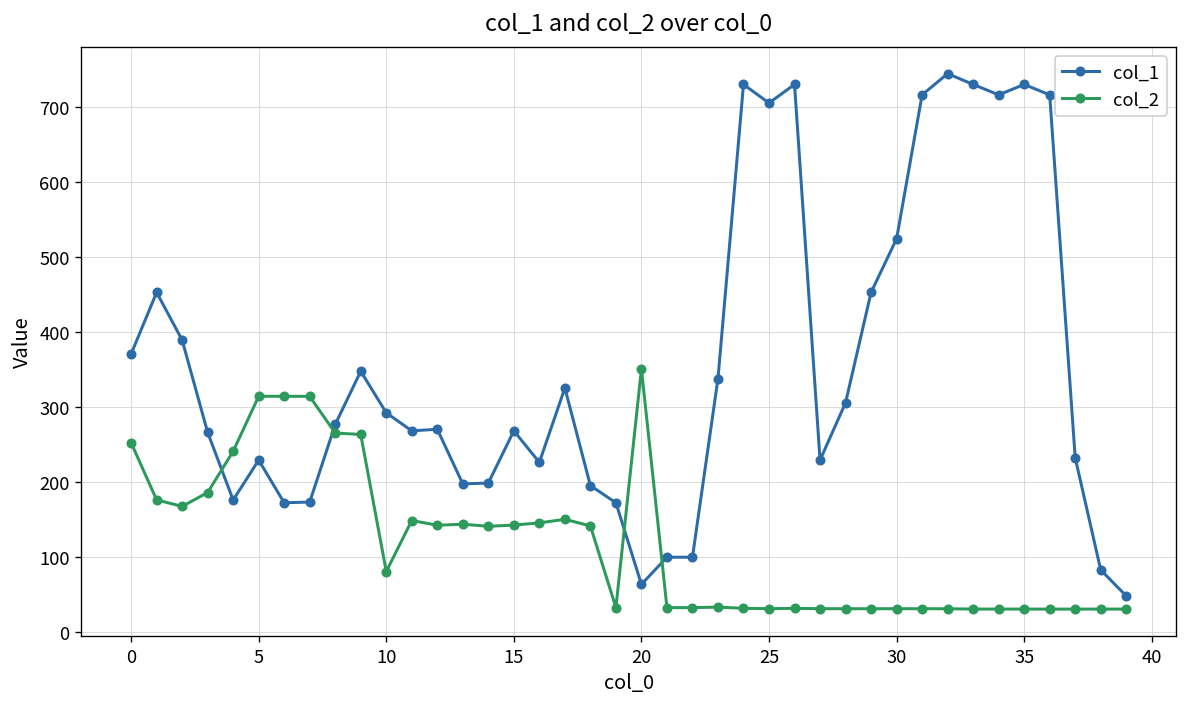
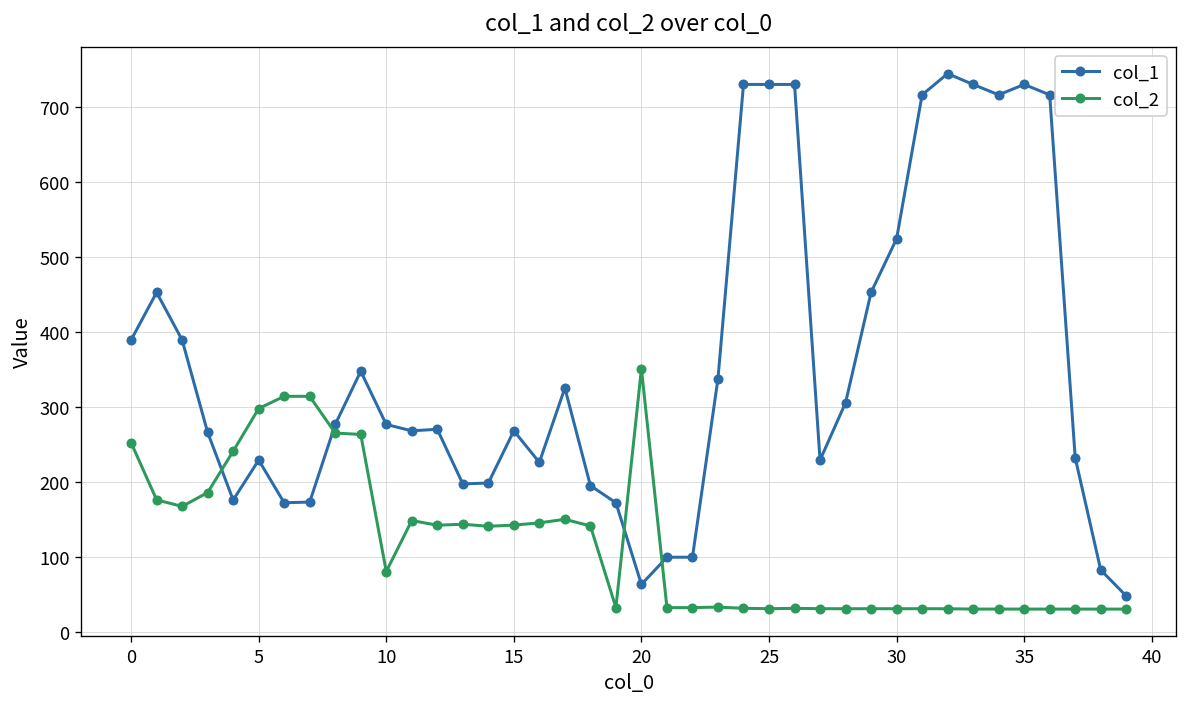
col_1, 0: 370 -> 390
col_2, 5: 310 -> 300
col_1, 10: 290 -> 280
col_1, 25: 700 -> 730
